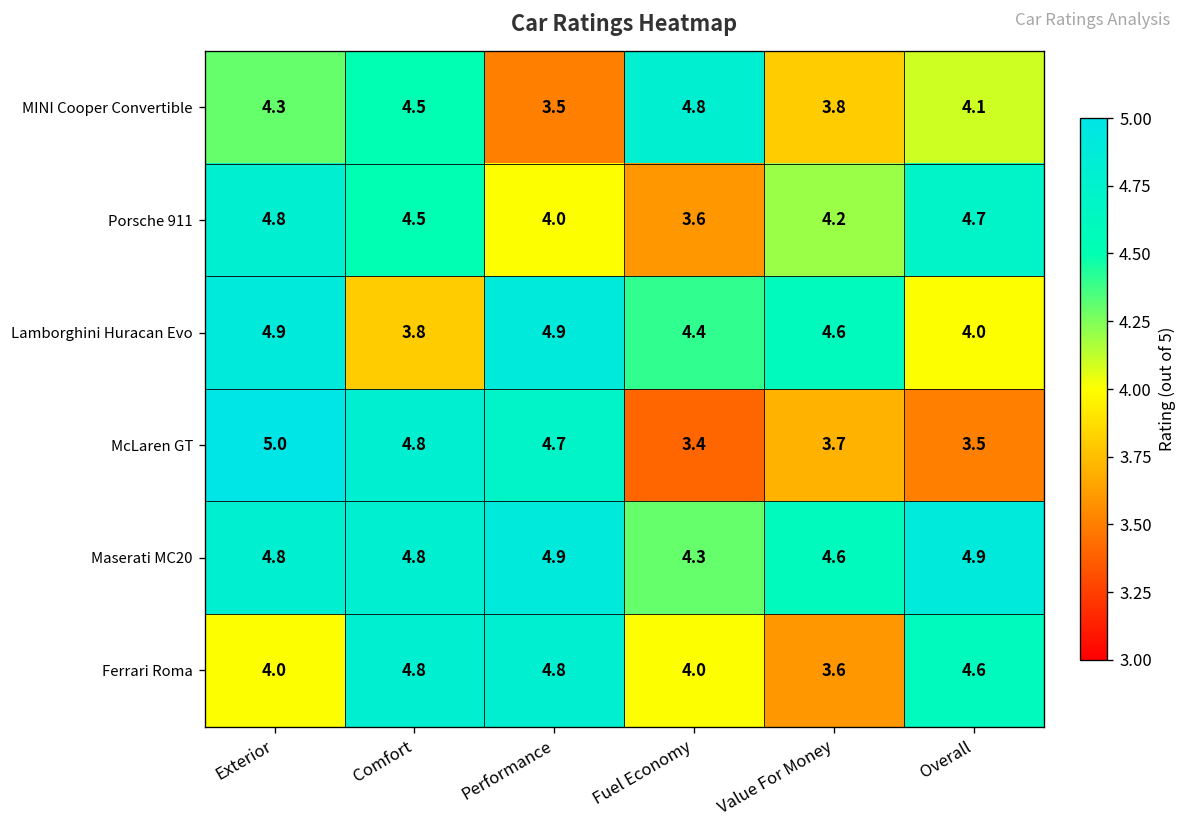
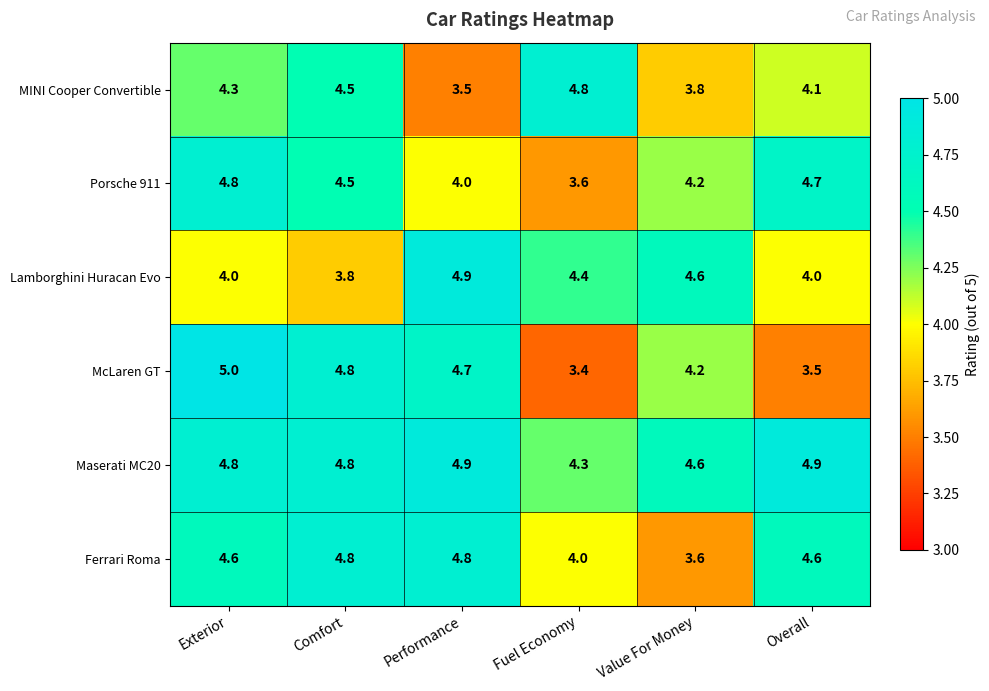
Lamborghini Huracan Evo, Exterior: 4.9 -> 4.0
McLaren GT, Value For Money: 3.7 -> 4.2
Ferrari Roma, Exterior: 4.0 -> 4.6
